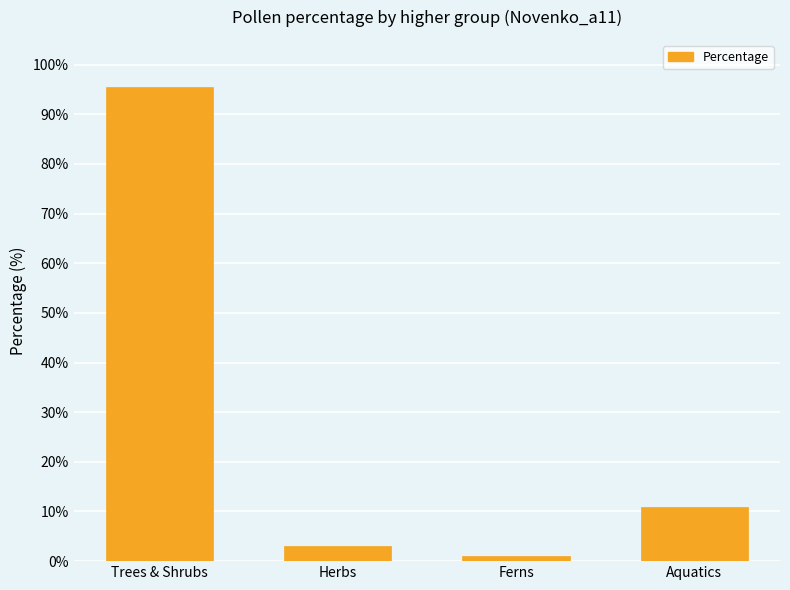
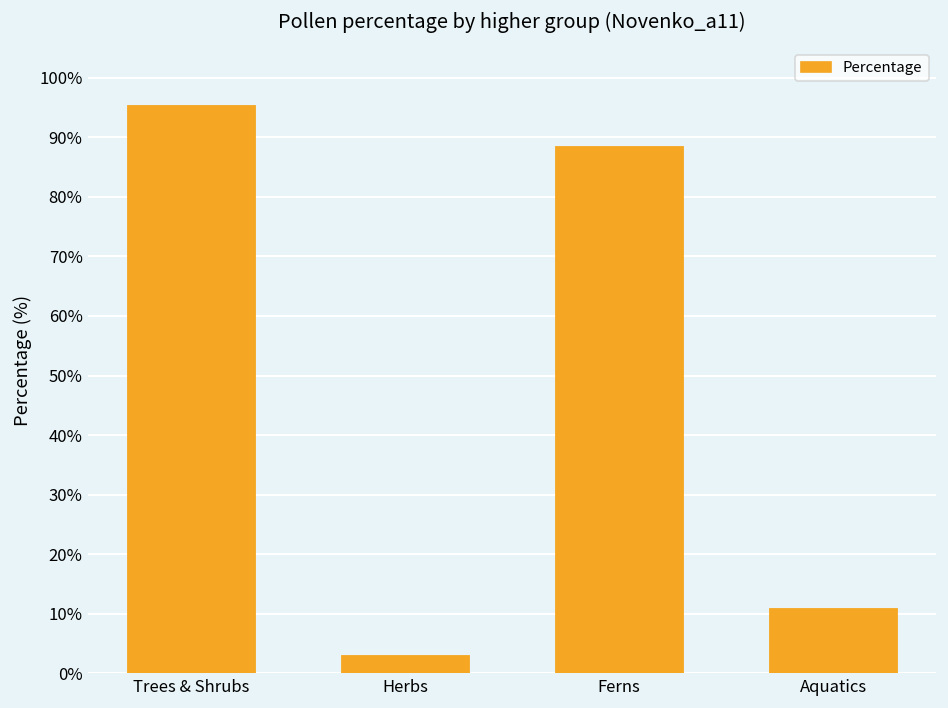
Ferns: 1% -> 89%
